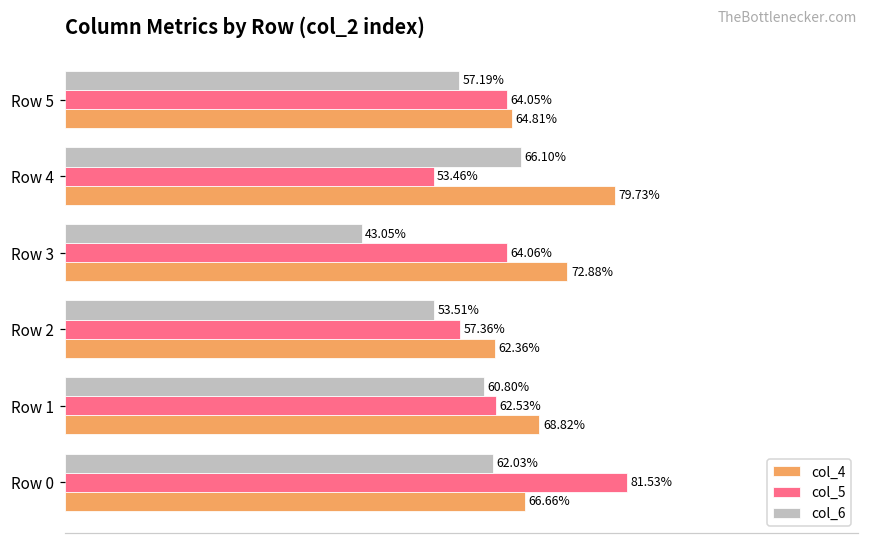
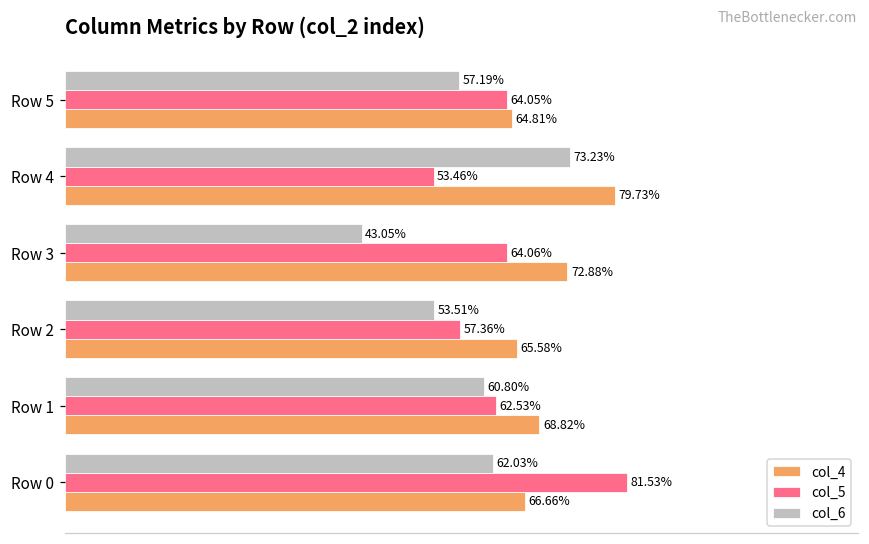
col_6, Row 4: 66.10% -> 73.23%
col_4, Row 2: 62.36% -> 65.58%
